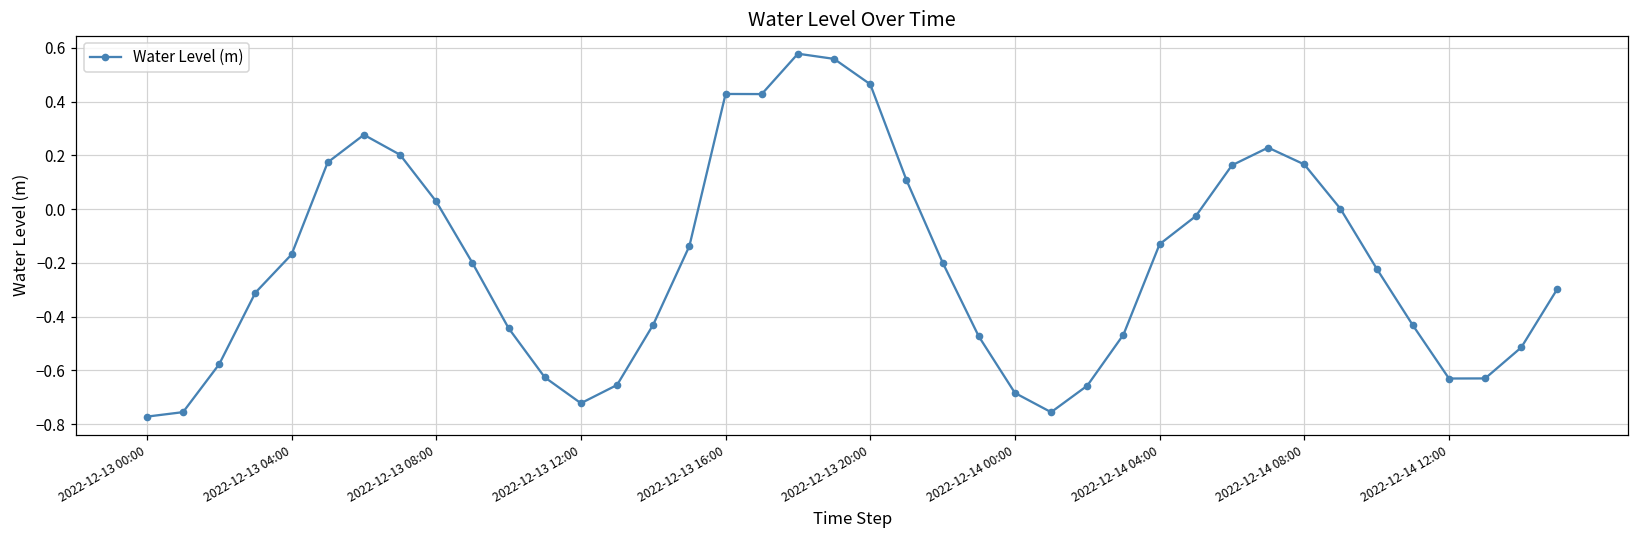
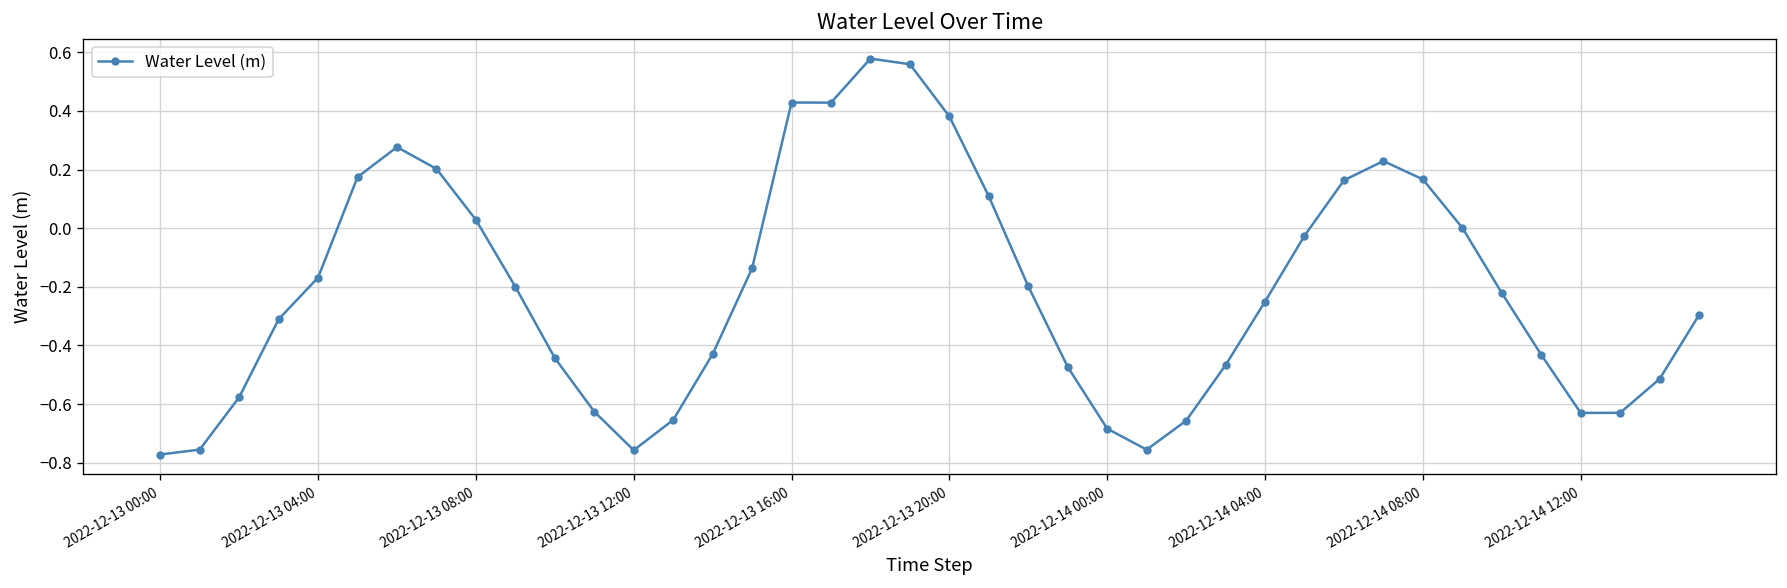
2022-12-13 12:00: -0.72 -> -0.76
2022-12-13 20:00: 0.46 -> 0.38
2022-12-14 04:00: -0.13 -> -0.25
